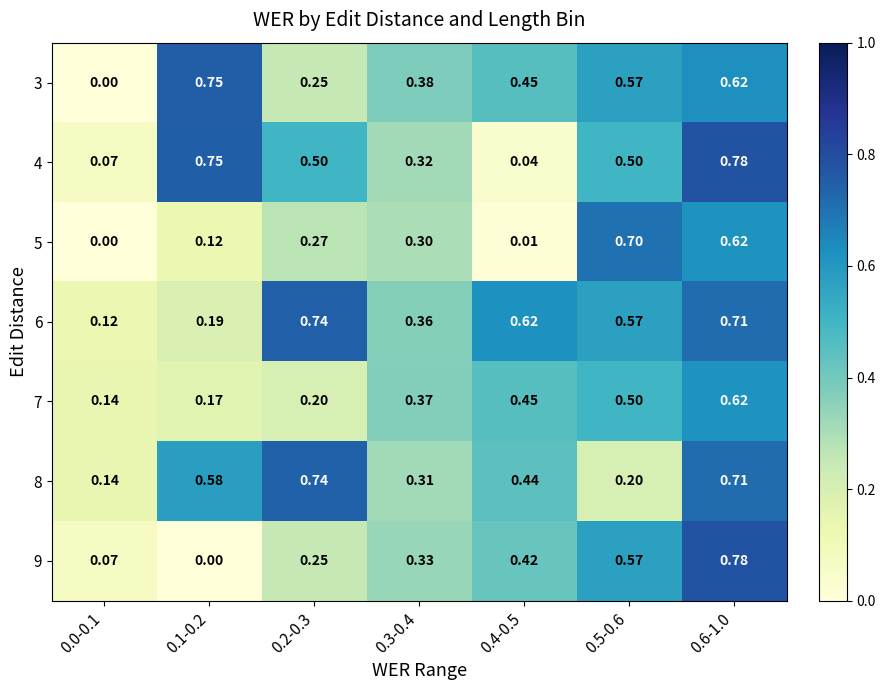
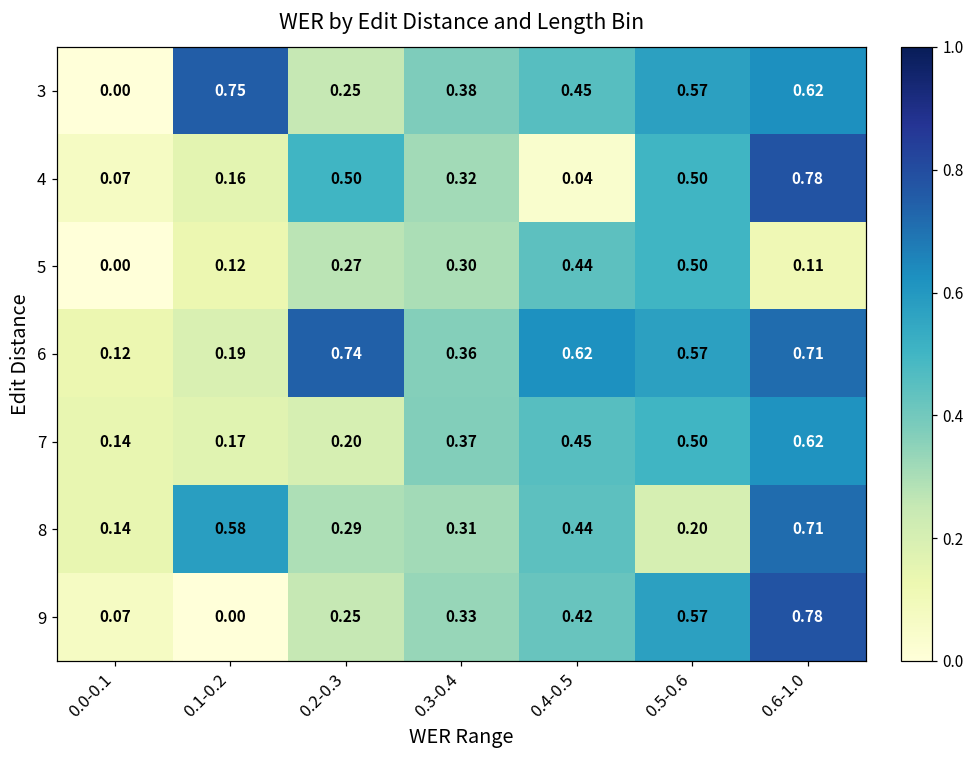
4, 0.1-0.2: 0.75 -> 0.16
5, 0.4-0.5: 0.01 -> 0.44
5, 0.5-0.6: 0.70 -> 0.50
5, 0.6-1.0: 0.62 -> 0.11
8, 0.2-0.3: 0.74 -> 0.29
